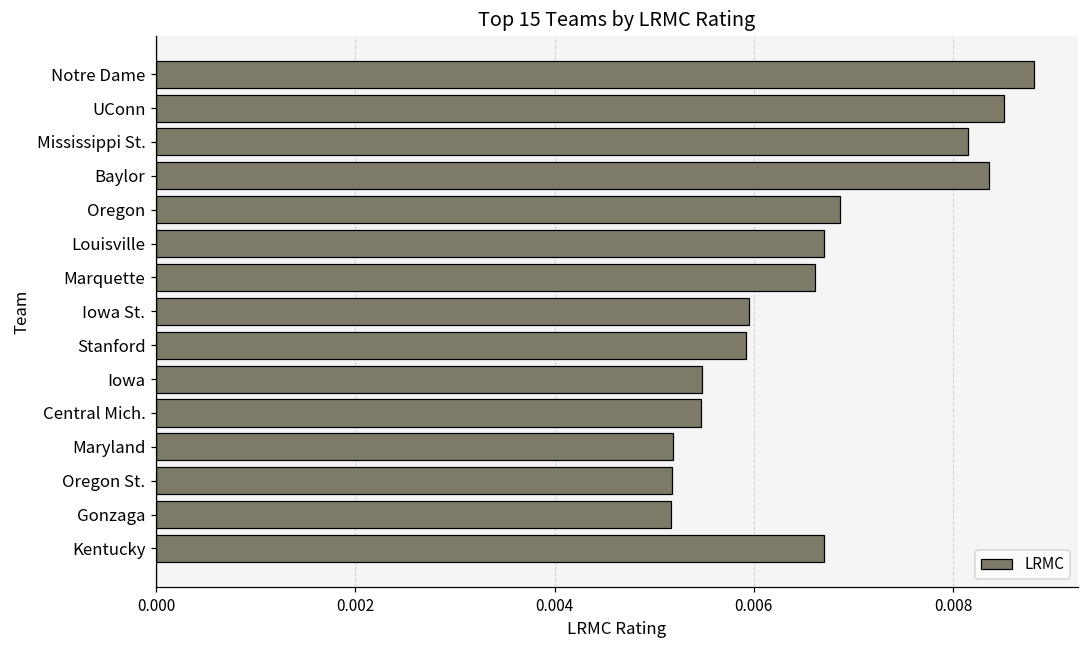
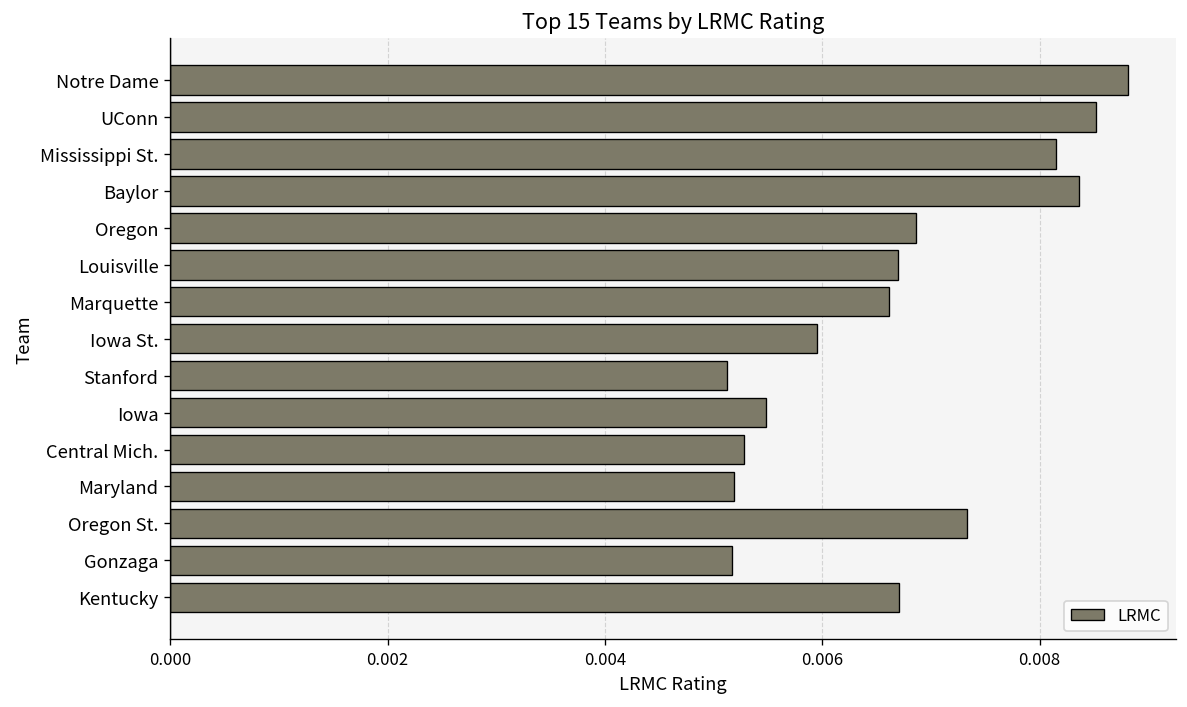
Stanford: 0.0059 -> 0.0051
Central Mich.: 0.0055 -> 0.0053
Oregon St.: 0.0052 -> 0.0073
